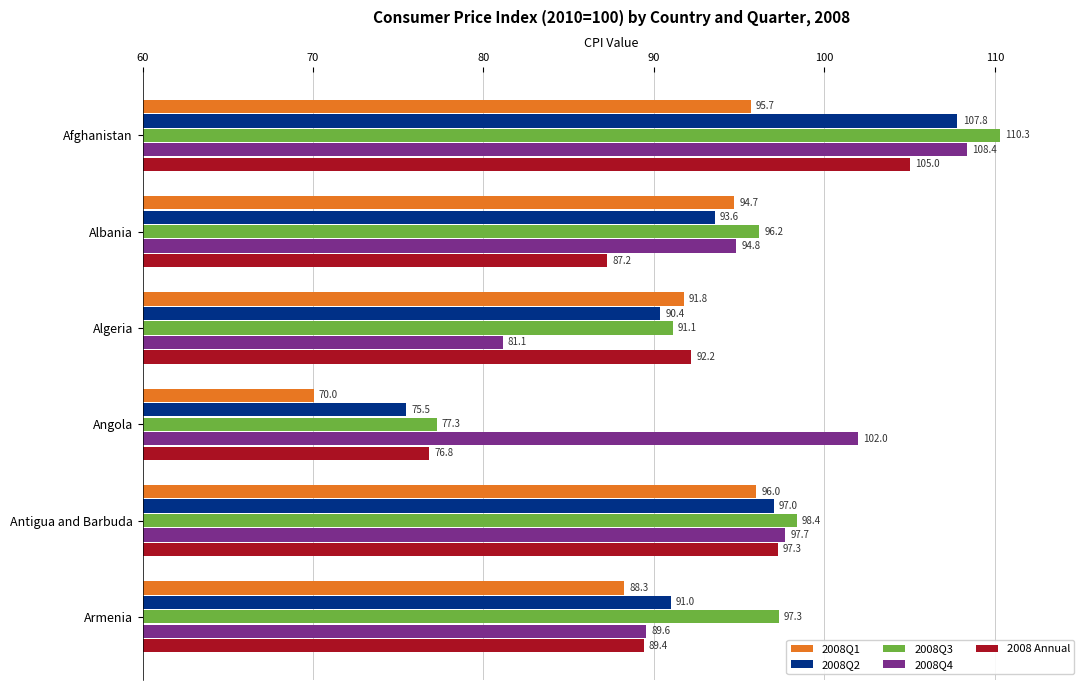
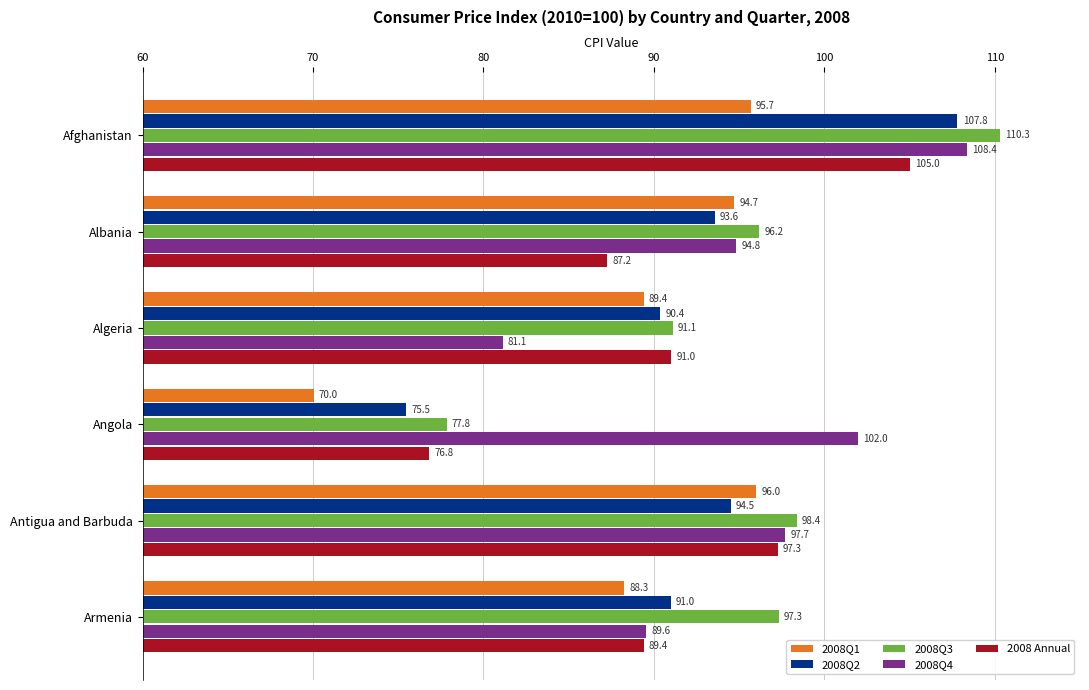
2008Q1, Algeria: 91.8 -> 89.4
2008 Annual, Algeria: 92.2 -> 91.0
2008Q3, Angola: 77.3 -> 77.8
2008Q2, Antigua and Barbuda: 97.0 -> 94.5
